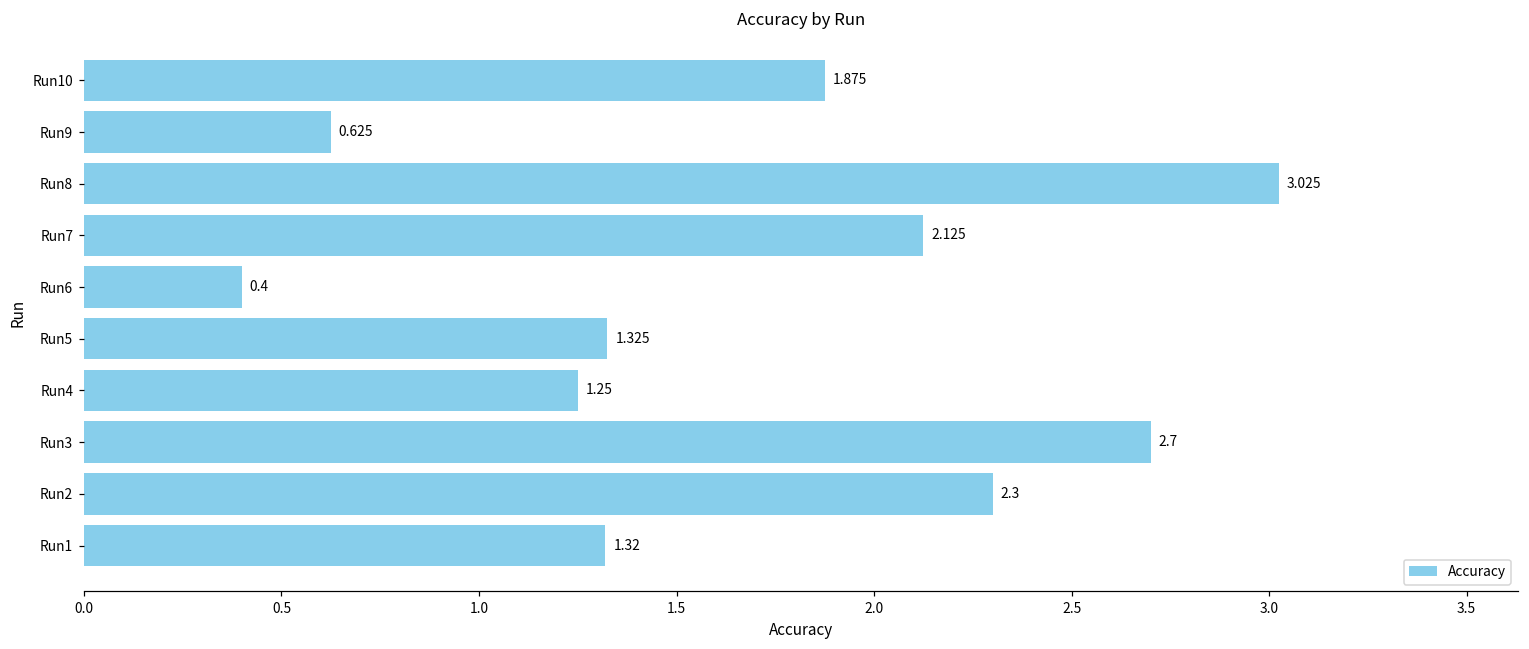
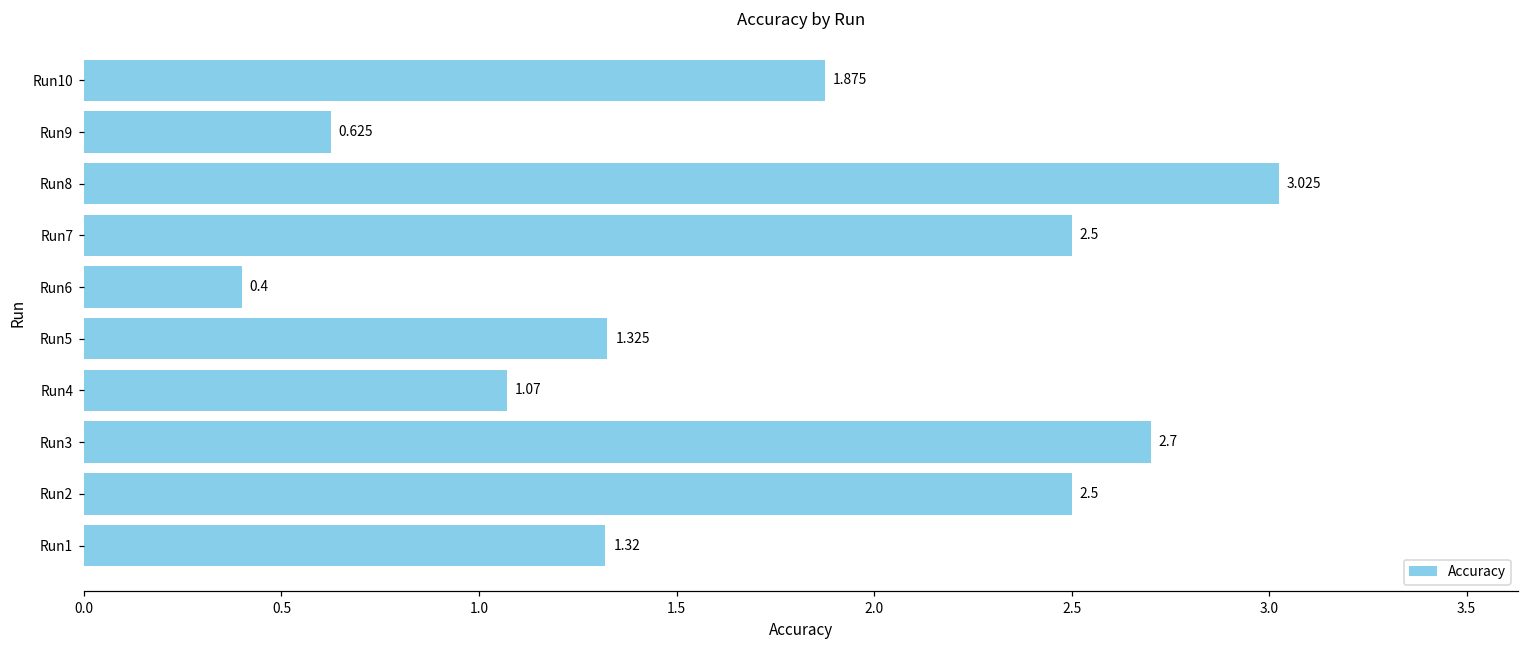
Run7: 2.125 -> 2.5
Run4: 1.25 -> 1.07
Run2: 2.3 -> 2.5
